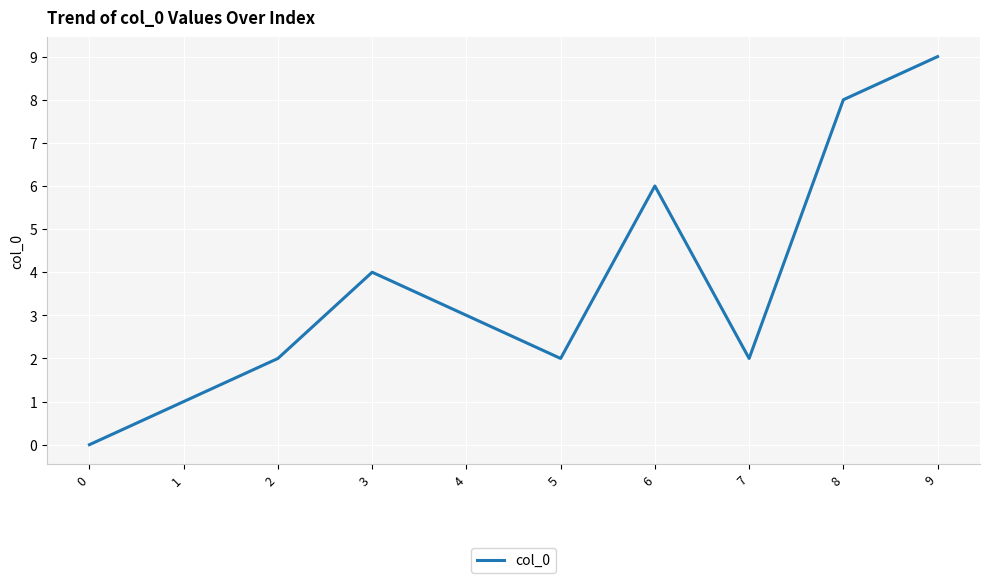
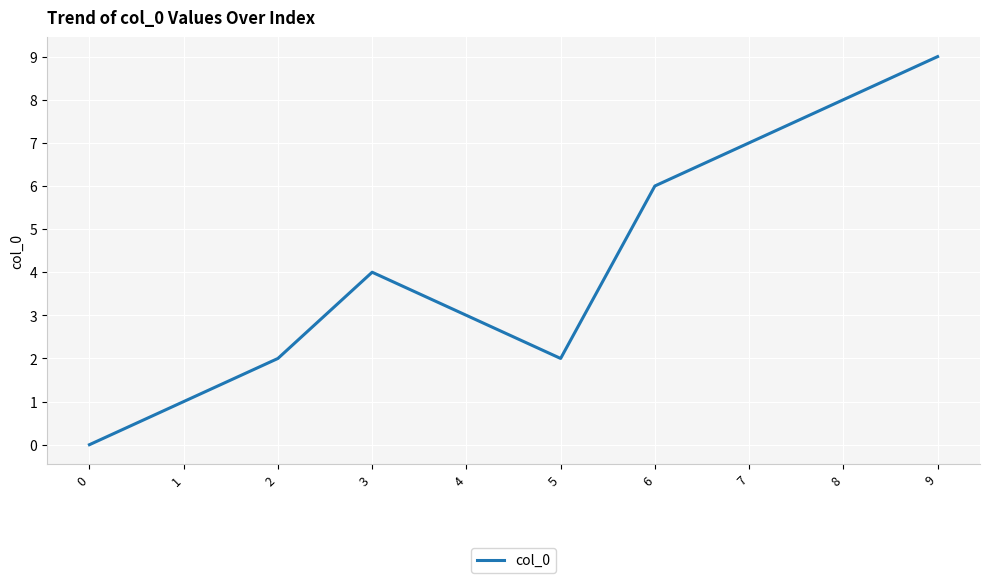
7: 2 -> 7
